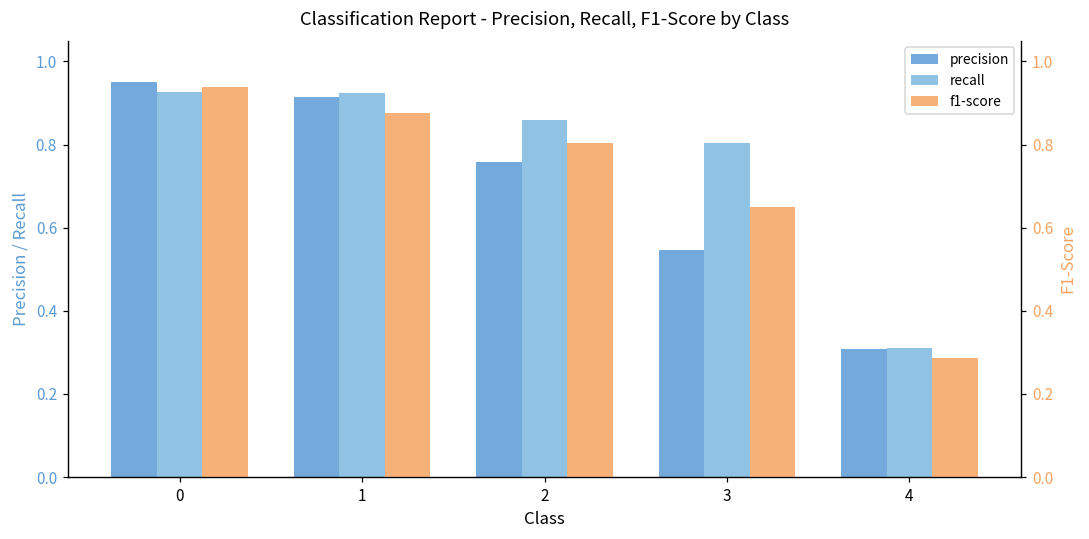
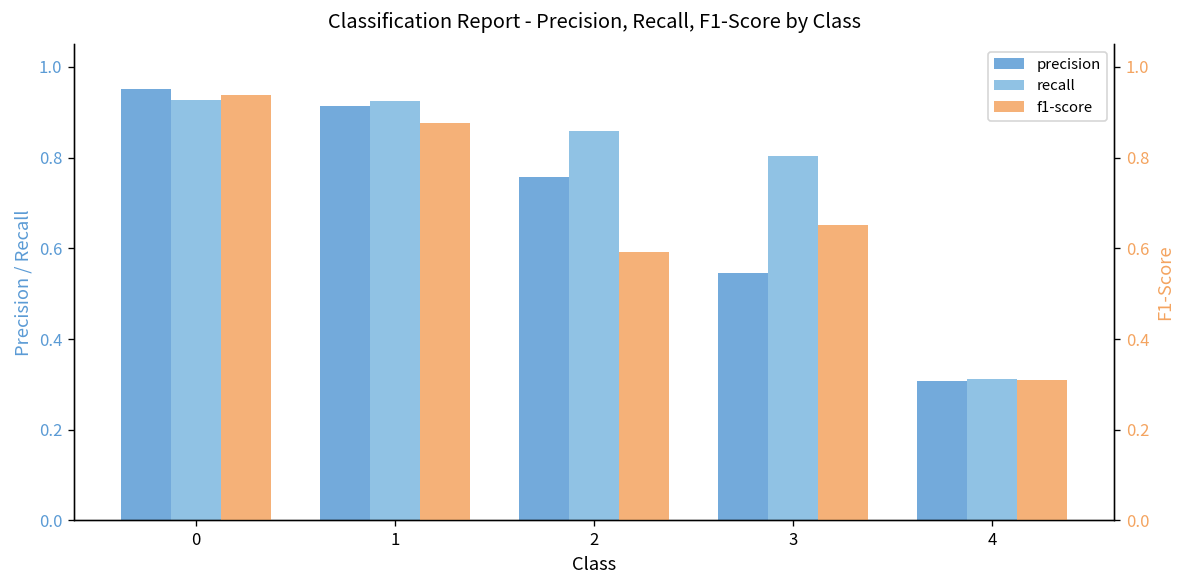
f1-score, 2: 0.80 -> 0.59
f1-score, 4: 0.29 -> 0.31
